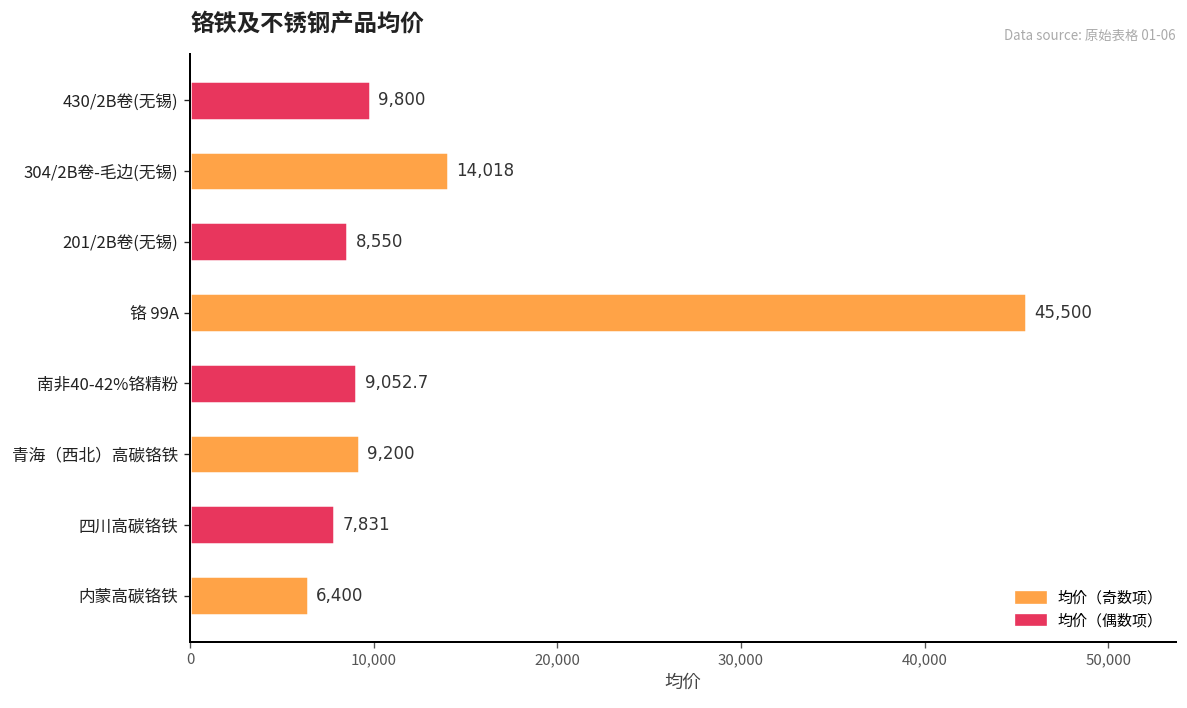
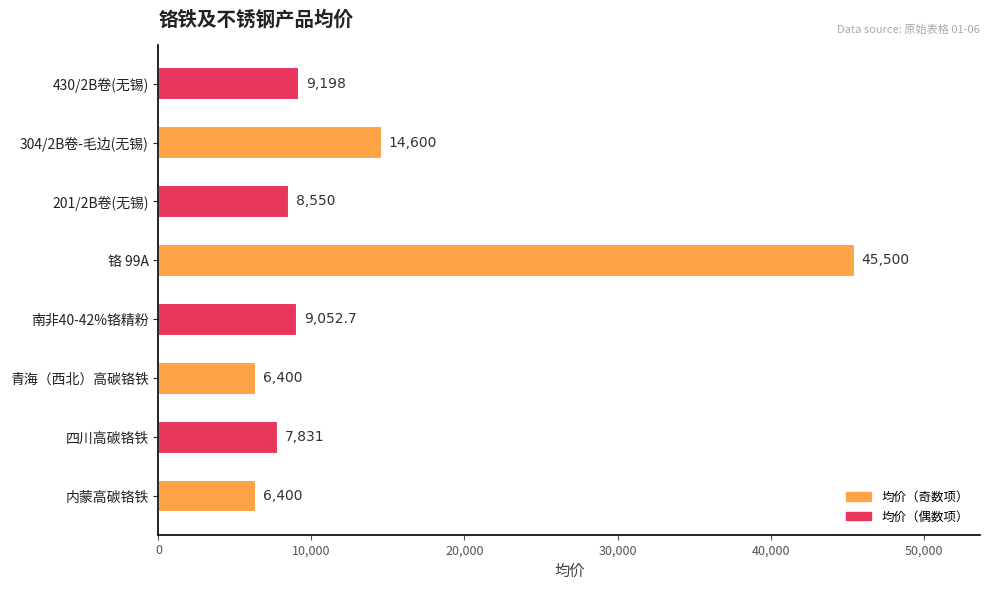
430/2B卷(无锡): 9,800 -> 9,198
304/2B卷-毛边(无锡): 14,018 -> 14,600
青海（西北）高碳铬铁: 9,200 -> 6,400
